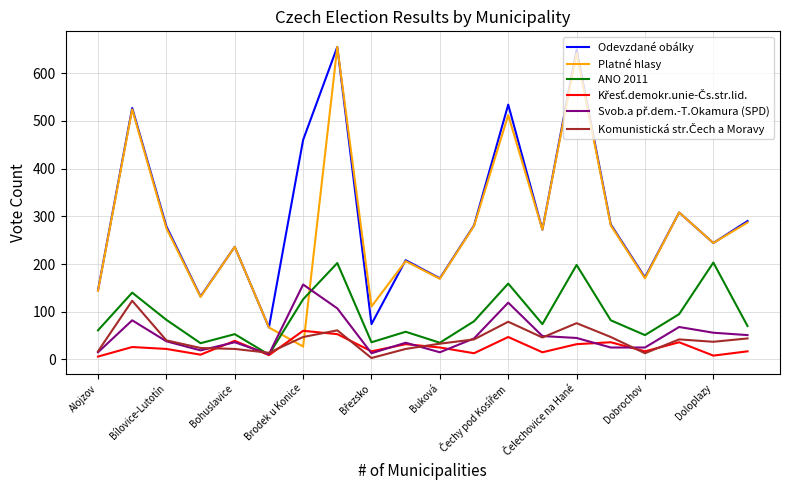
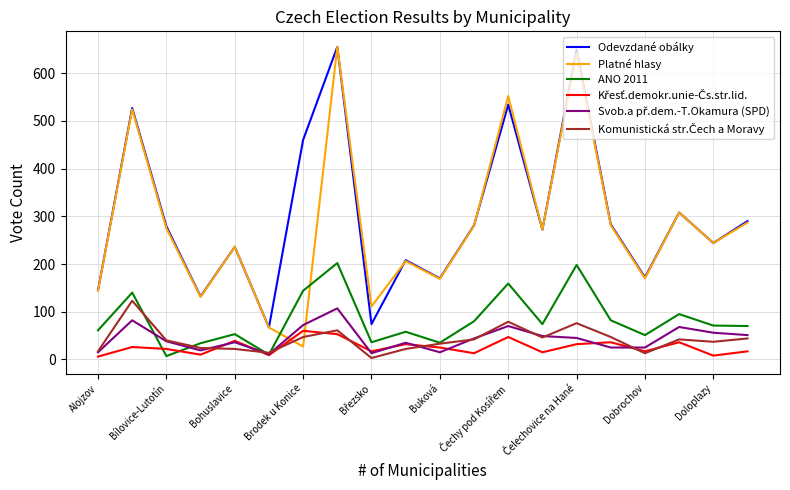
ANO 2011, Bílovice-Lutotín: 80 -> 10
ANO 2011, Brodek u Konice: 130 -> 140
Svob.a př.dem.-T.Okamura (SPD), Brodek u Konice: 160 -> 70
Platné hlasy, Čechy pod Kosířem: 510 -> 550
Svob.a př.dem.-T.Okamura (SPD), Čechy pod Kosířem: 120 -> 70
ANO 2011, Doloplazy: 200 -> 70
